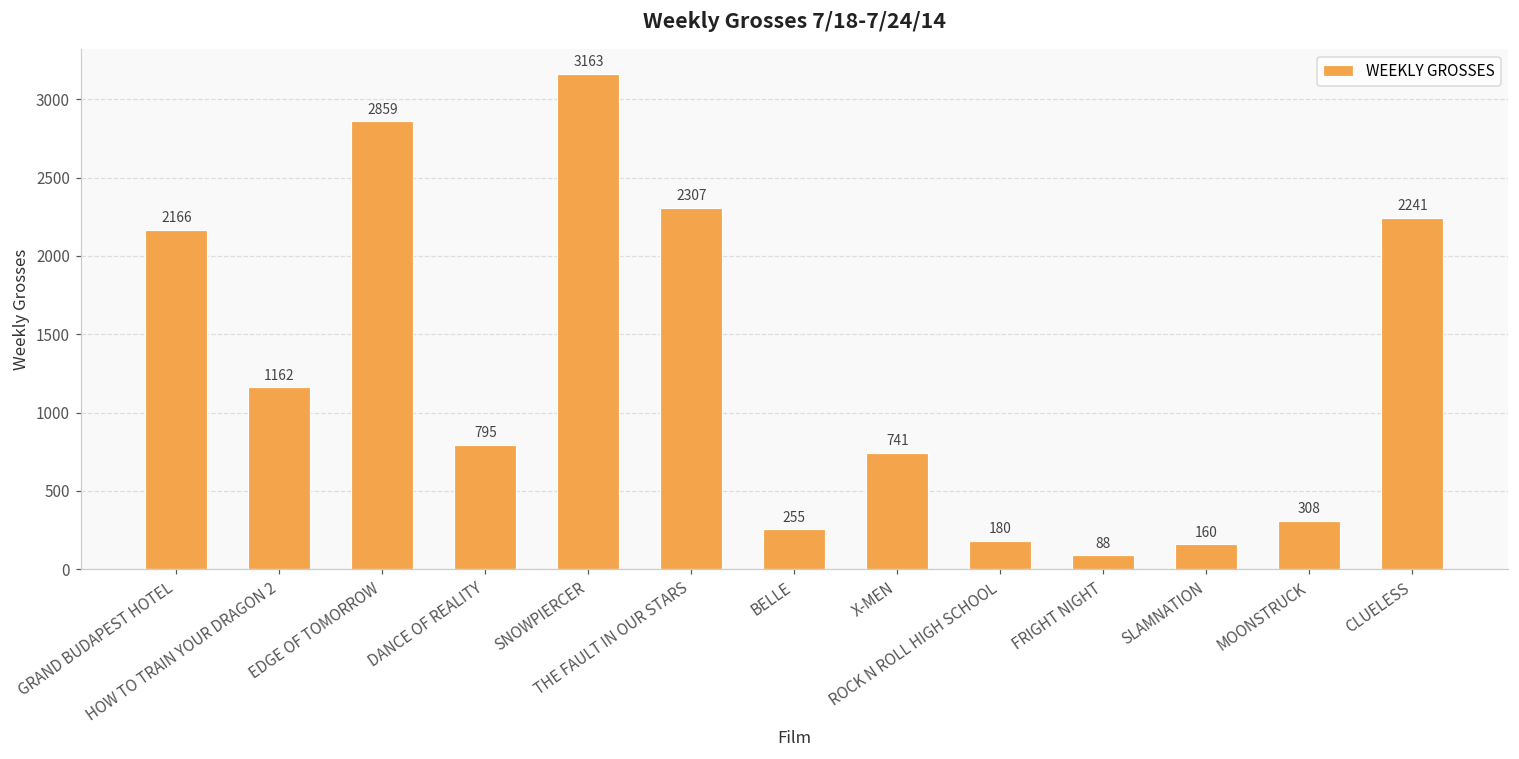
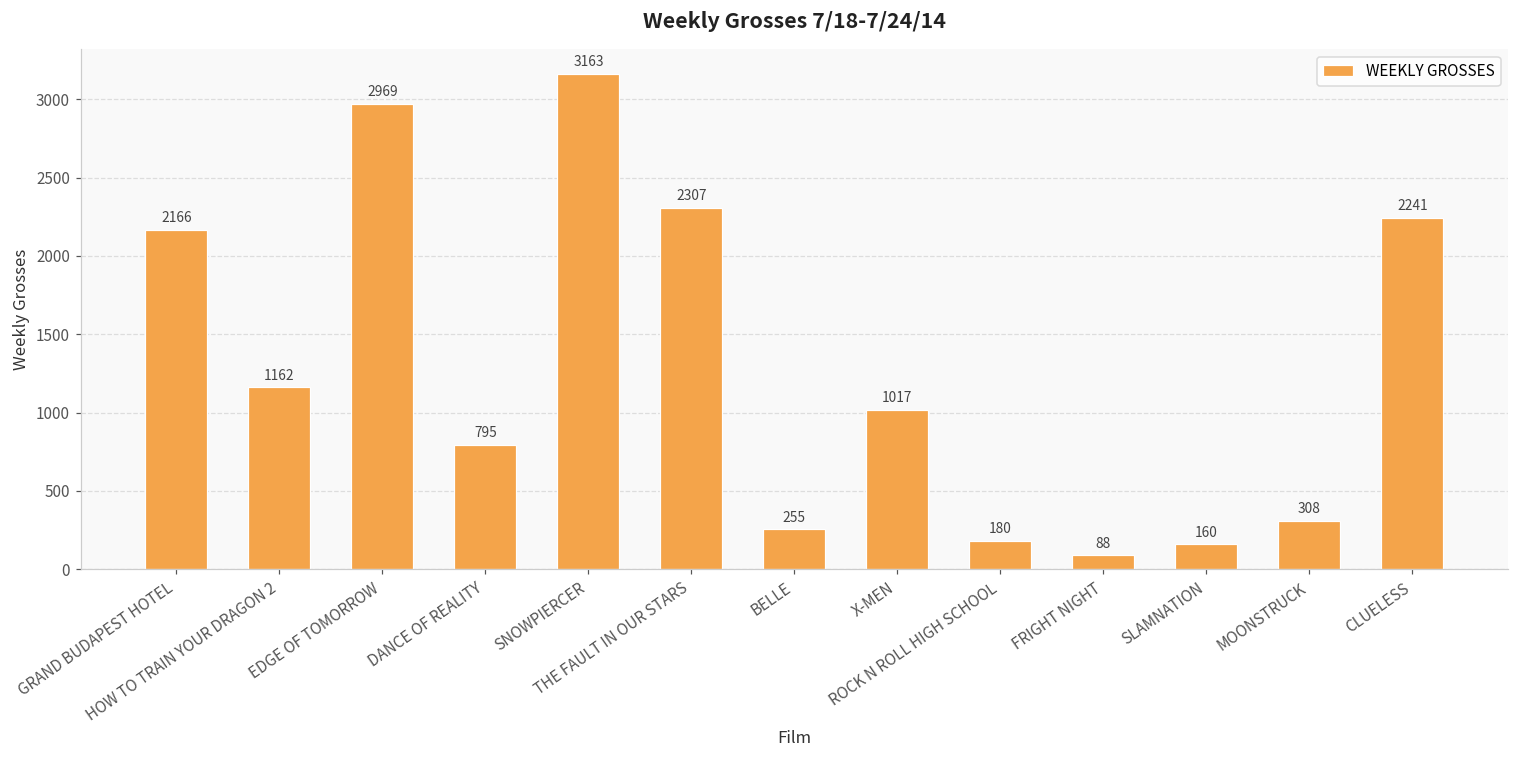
EDGE OF TOMORROW: 2859 -> 2969
X-MEN: 741 -> 1017
